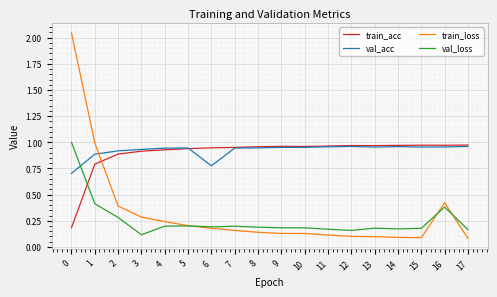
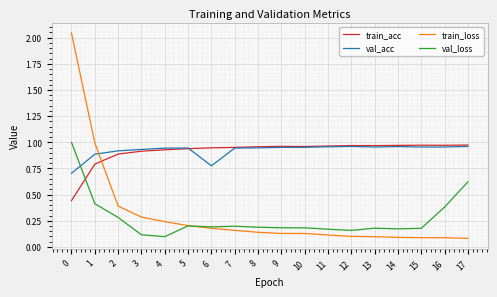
train_acc, 0: 0.18 -> 0.44
val_loss, 4: 0.20 -> 0.10
train_loss, 16: 0.42 -> 0.09
val_loss, 17: 0.16 -> 0.62
